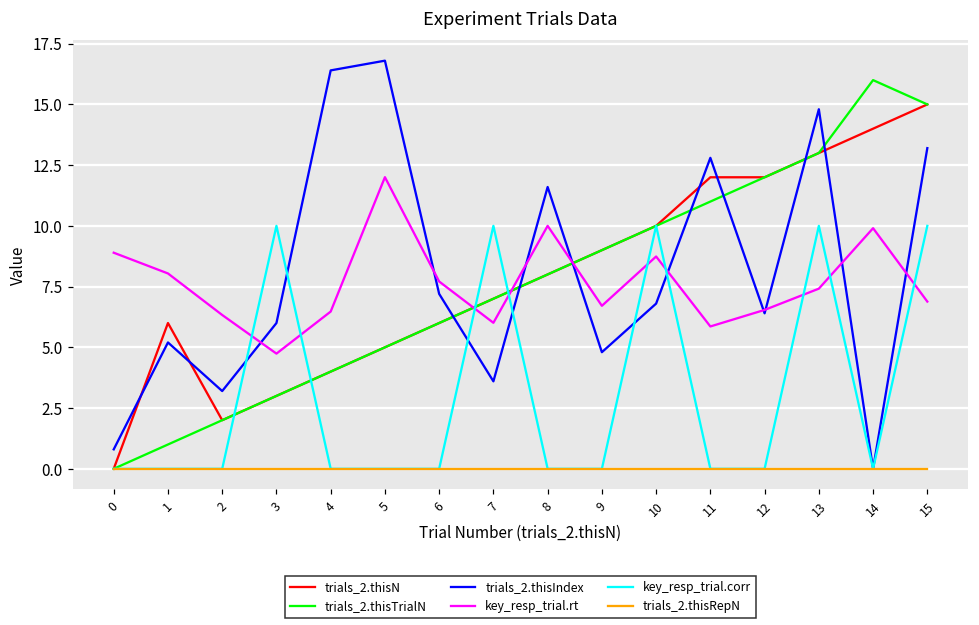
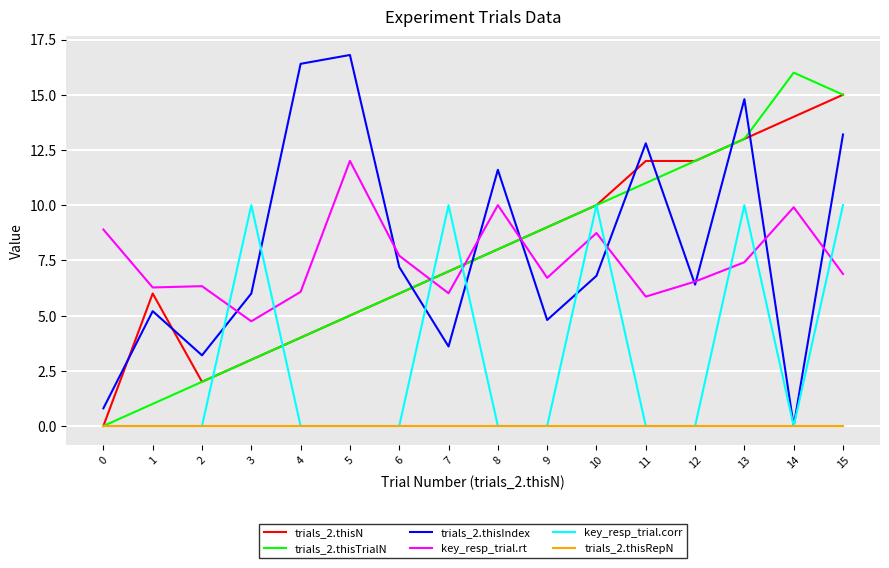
key_resp_trial.rt, 1: 8.0 -> 6.3
key_resp_trial.rt, 4: 6.5 -> 6.1
